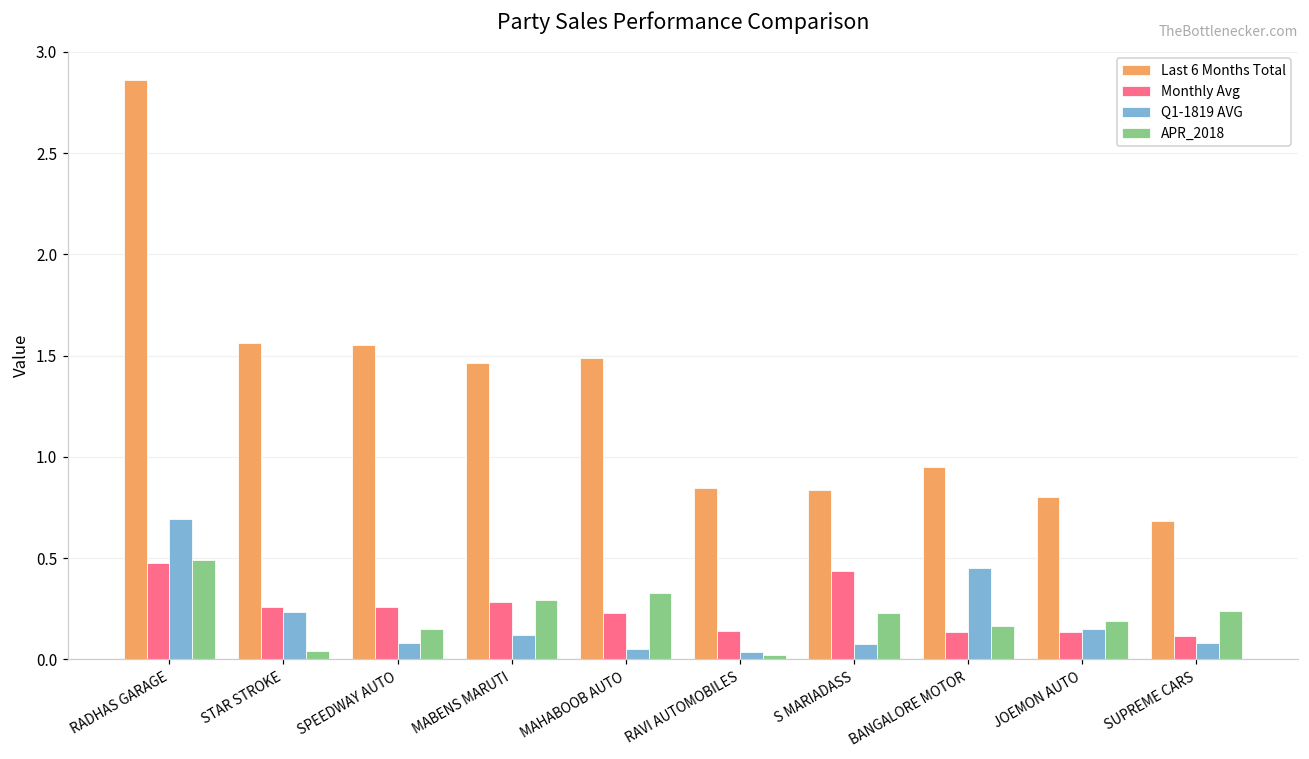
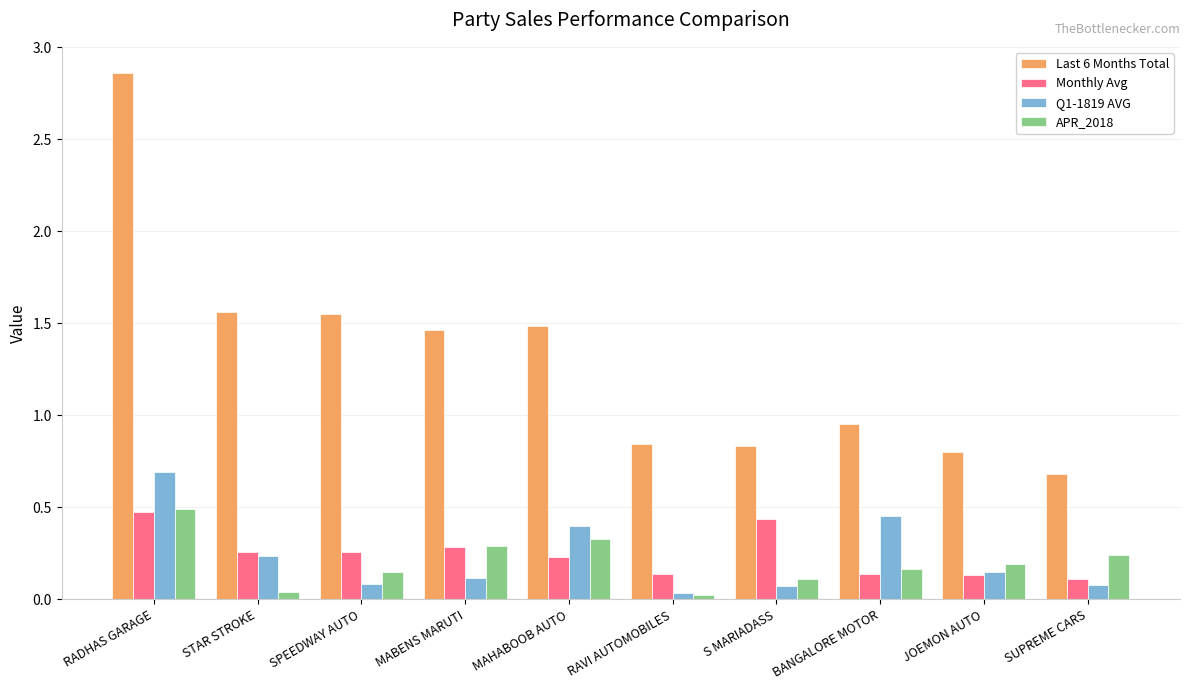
Q1-1819 AVG, MAHABOOB AUTO: 0.05 -> 0.40
APR_2018, S MARIADASS: 0.23 -> 0.11
